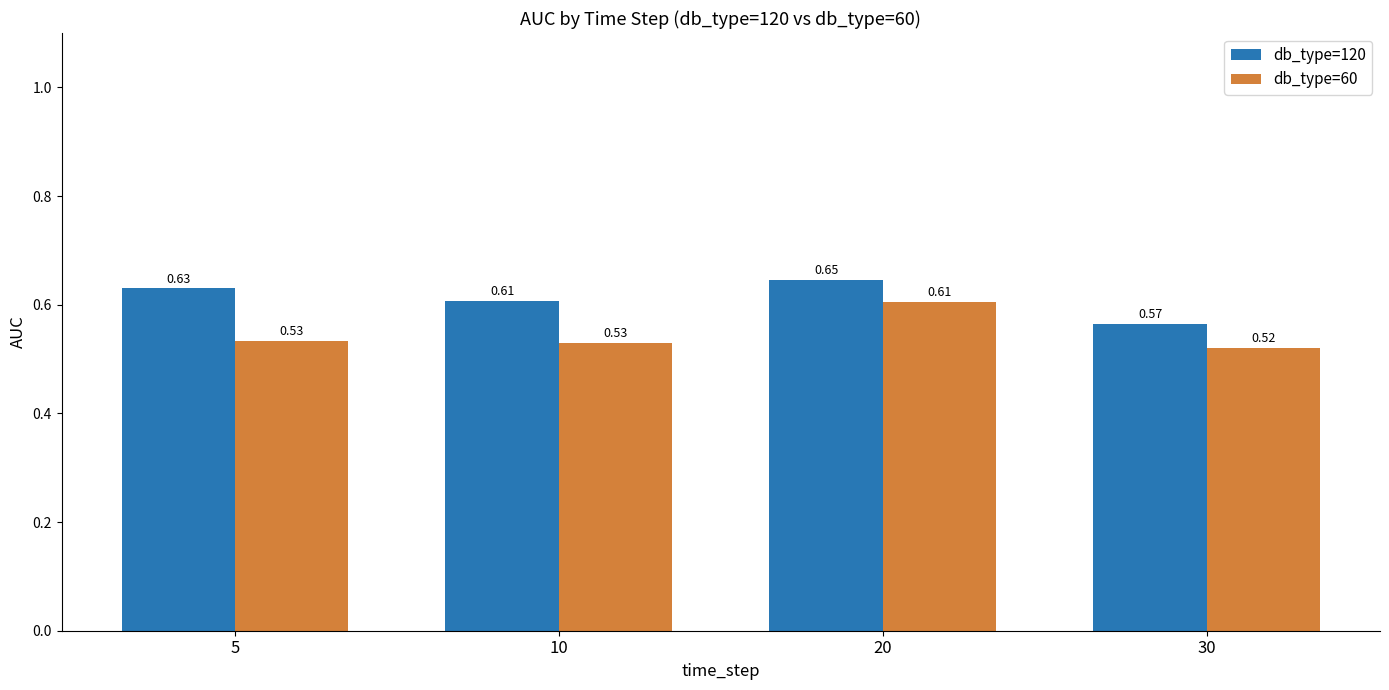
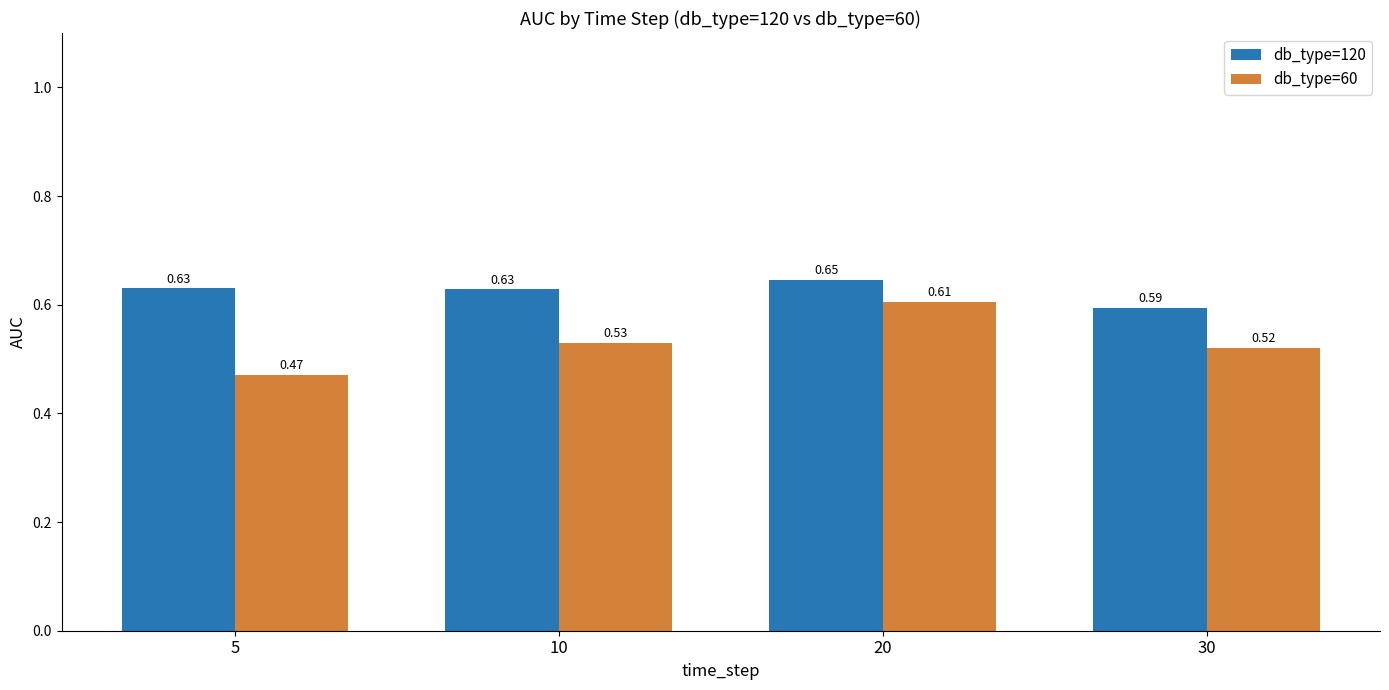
db_type=60, 5: 0.53 -> 0.47
db_type=120, 10: 0.61 -> 0.63
db_type=120, 30: 0.57 -> 0.59
